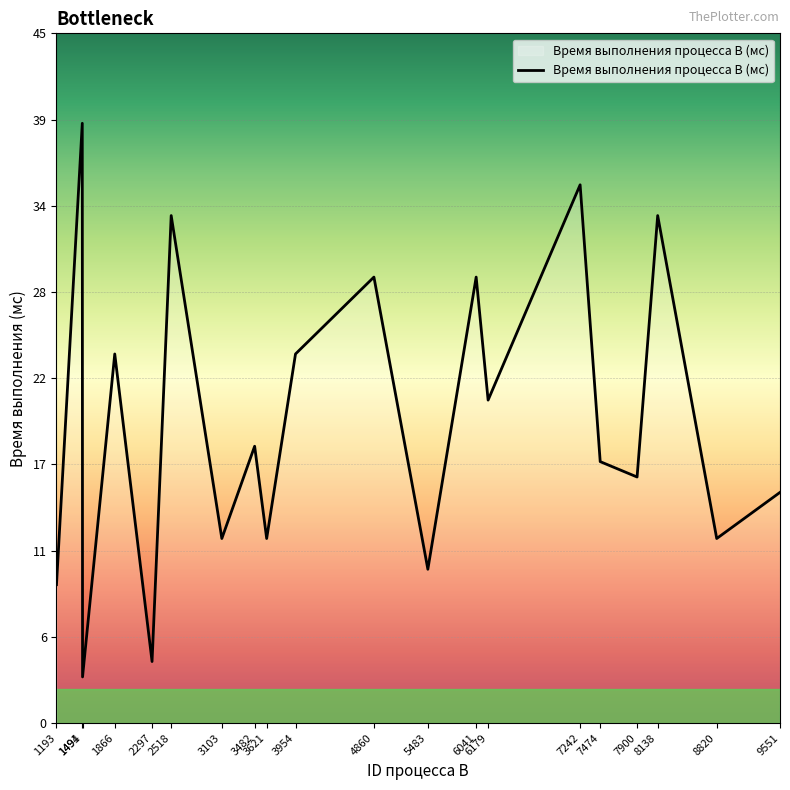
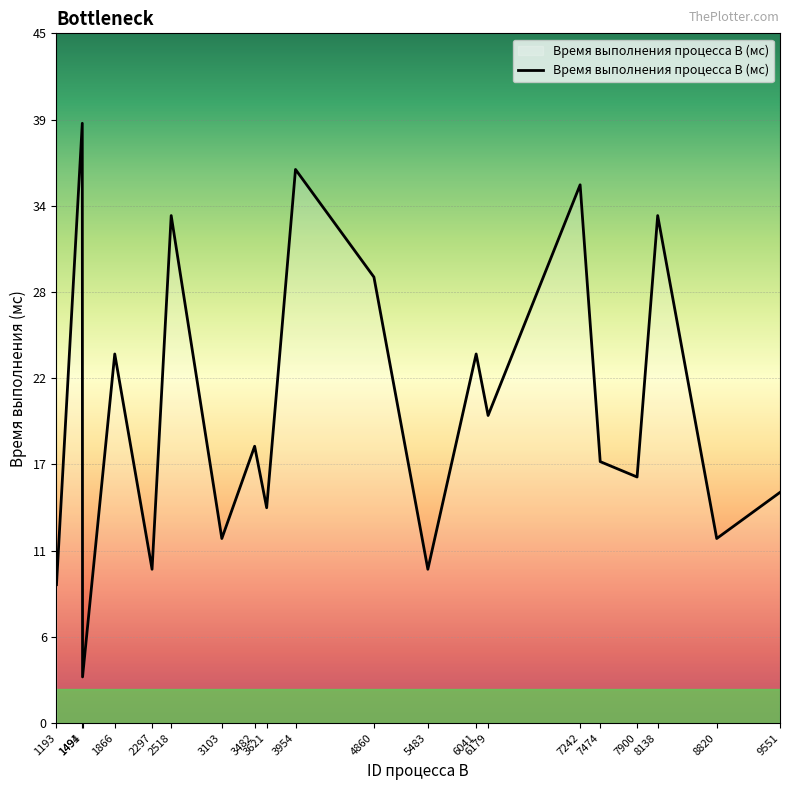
2297: 4 -> 10
3621: 12 -> 14
3954: 24 -> 36
6041: 29 -> 24
6179: 21 -> 20
